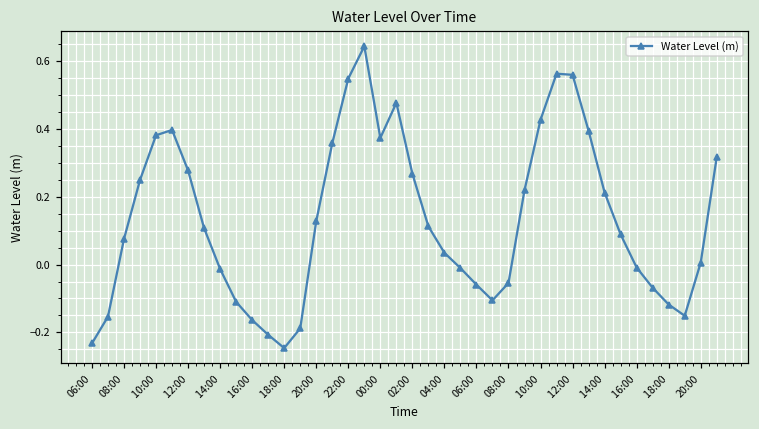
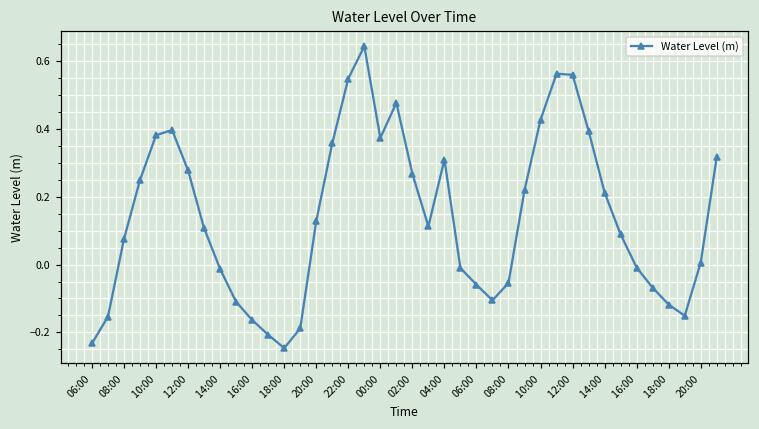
04:00: 0.03 -> 0.31
